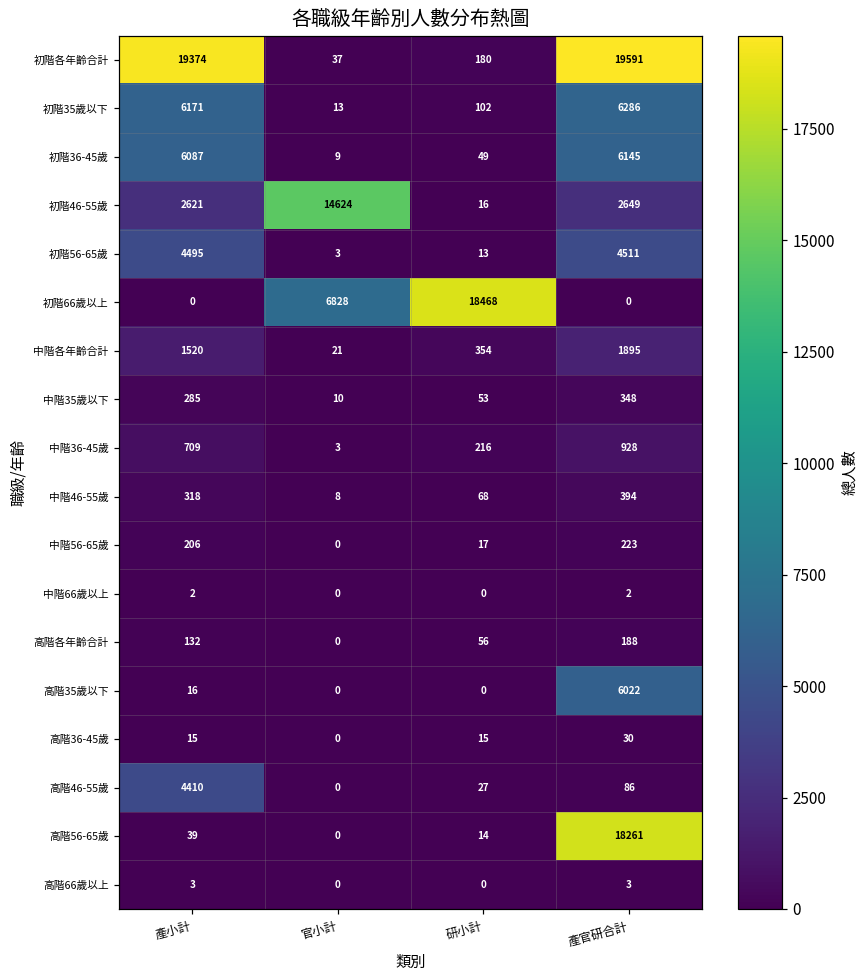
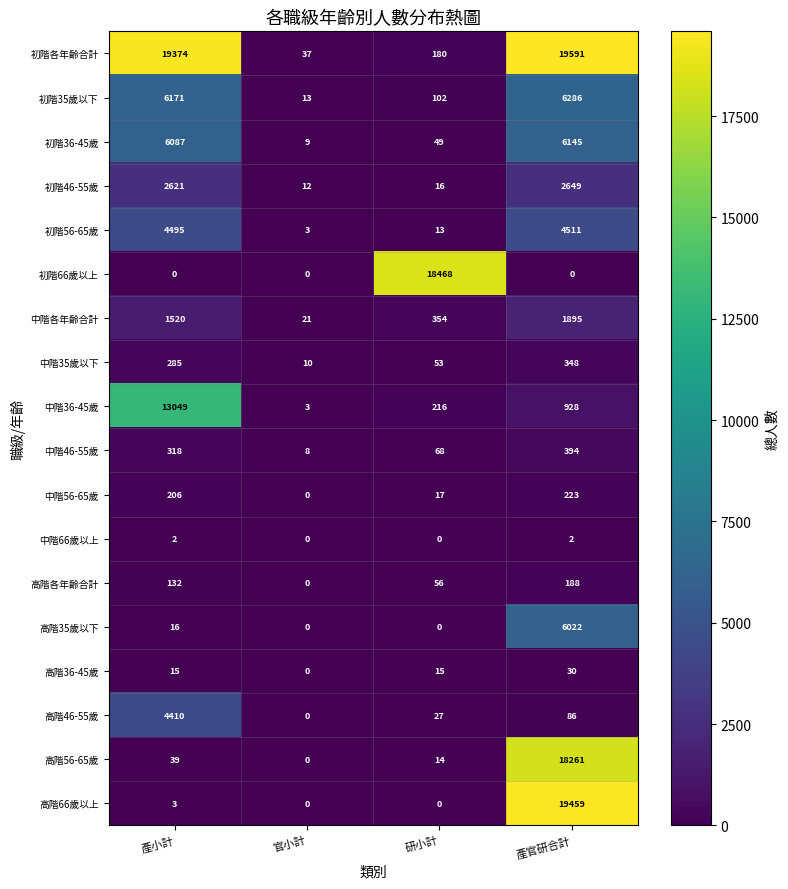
初階46-55歲, 官小計: 14624 -> 12
初階66歲以上, 官小計: 6828 -> 0
中階36-45歲, 產小計: 709 -> 13049
高階66歲以上, 產官研合計: 3 -> 19459
